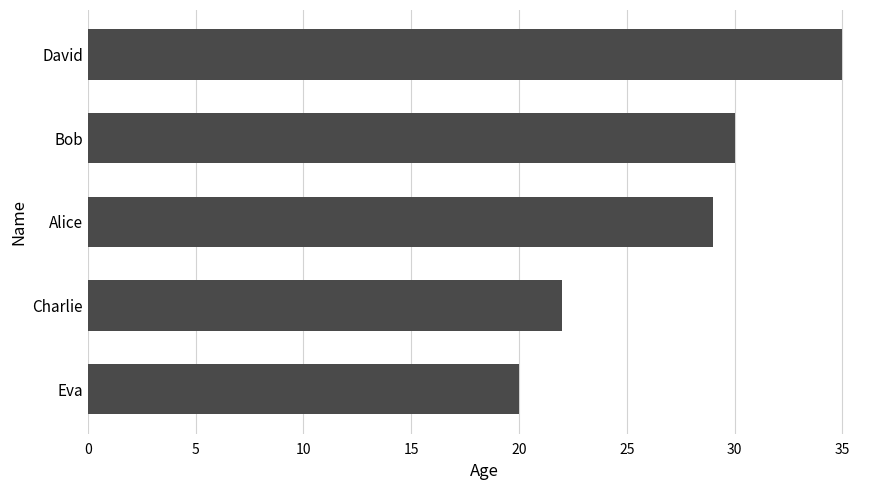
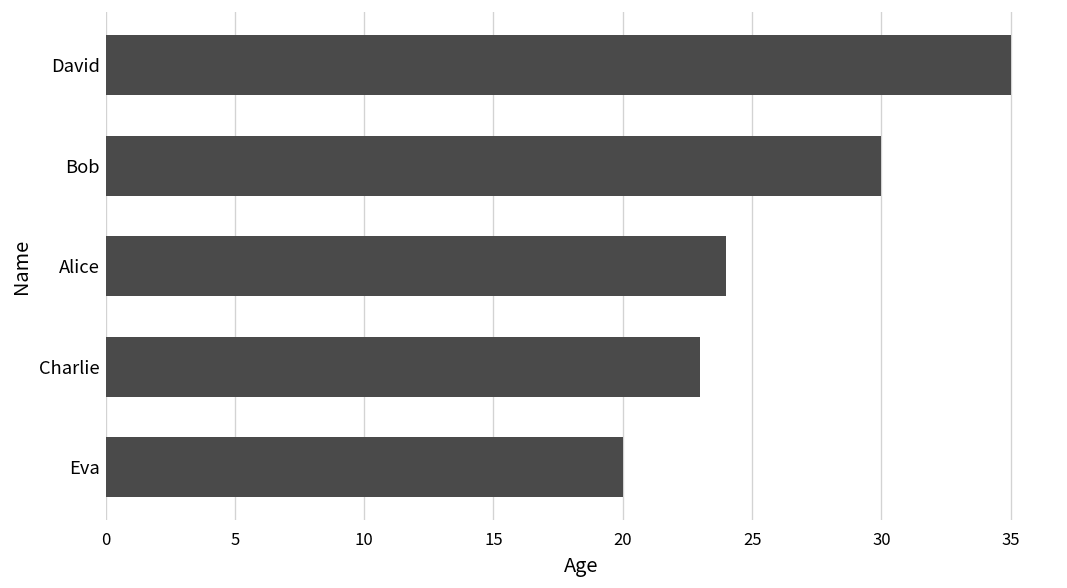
Alice: 29 -> 24
Charlie: 22 -> 23
